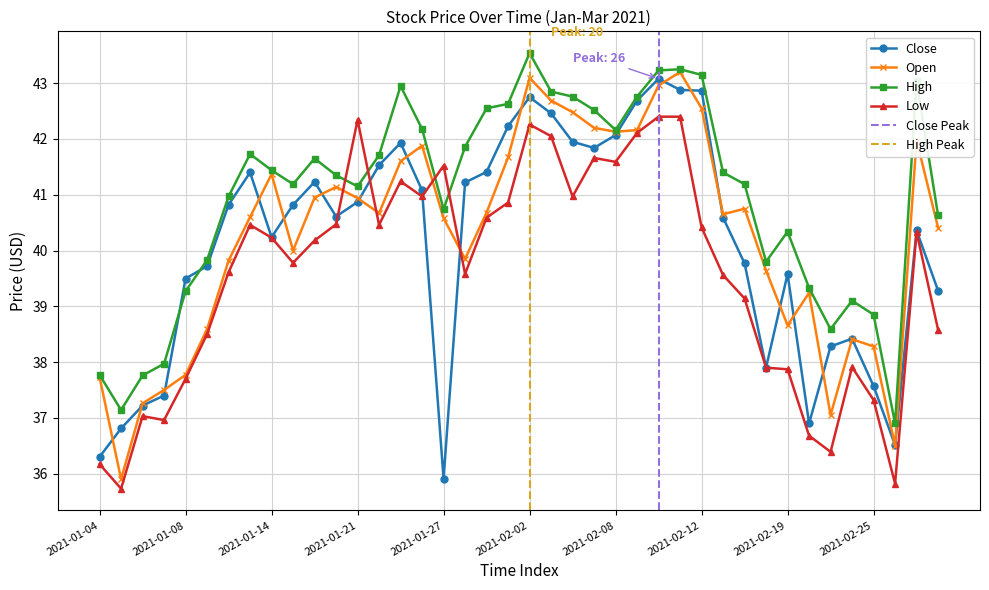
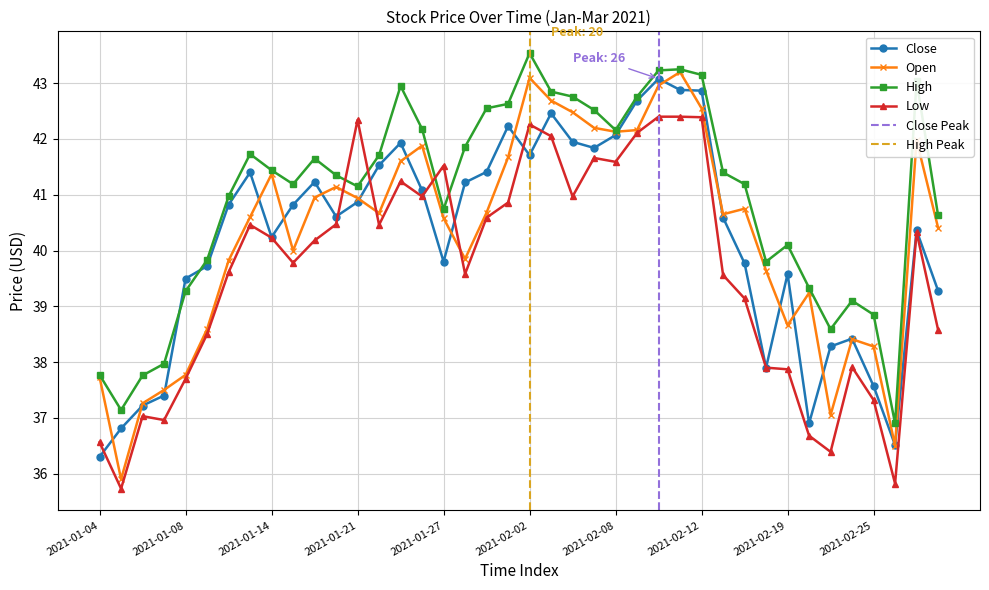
Low, 2021-01-04: 36.2 -> 36.6
Close, 2021-01-27: 35.9 -> 39.8
Close, 2021-02-02: 42.8 -> 41.7
Low, 2021-02-12: 40.4 -> 42.4
High, 2021-02-19: 40.3 -> 40.1
